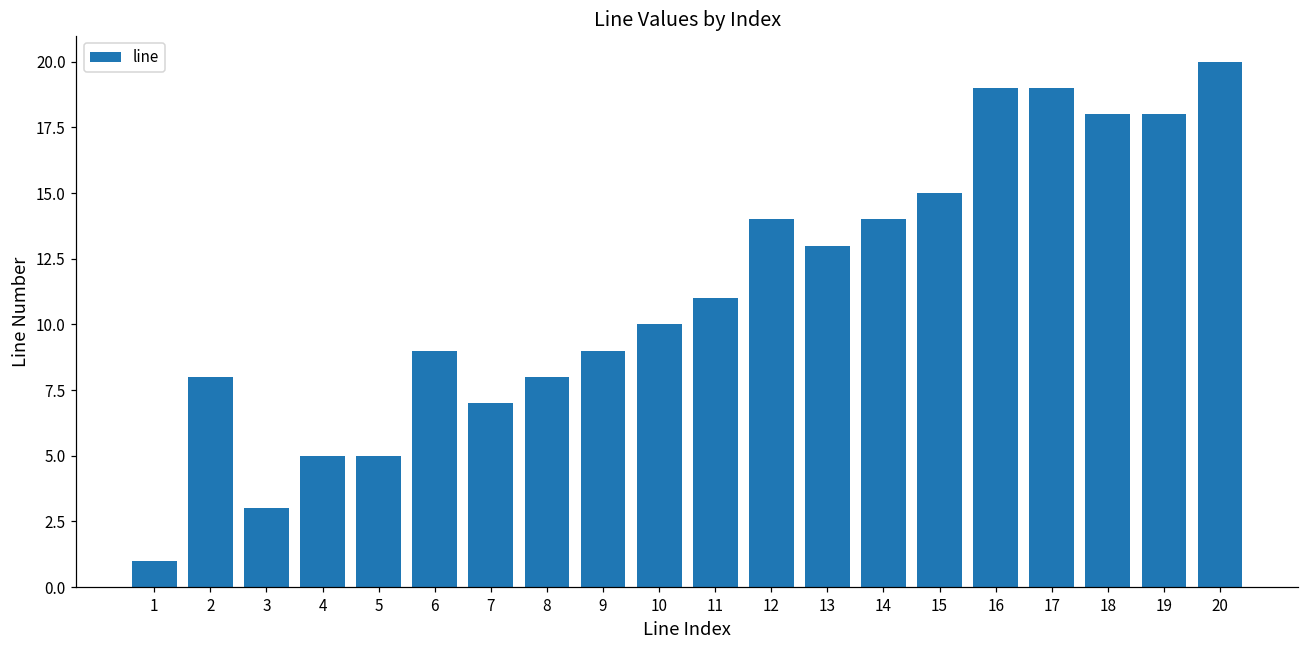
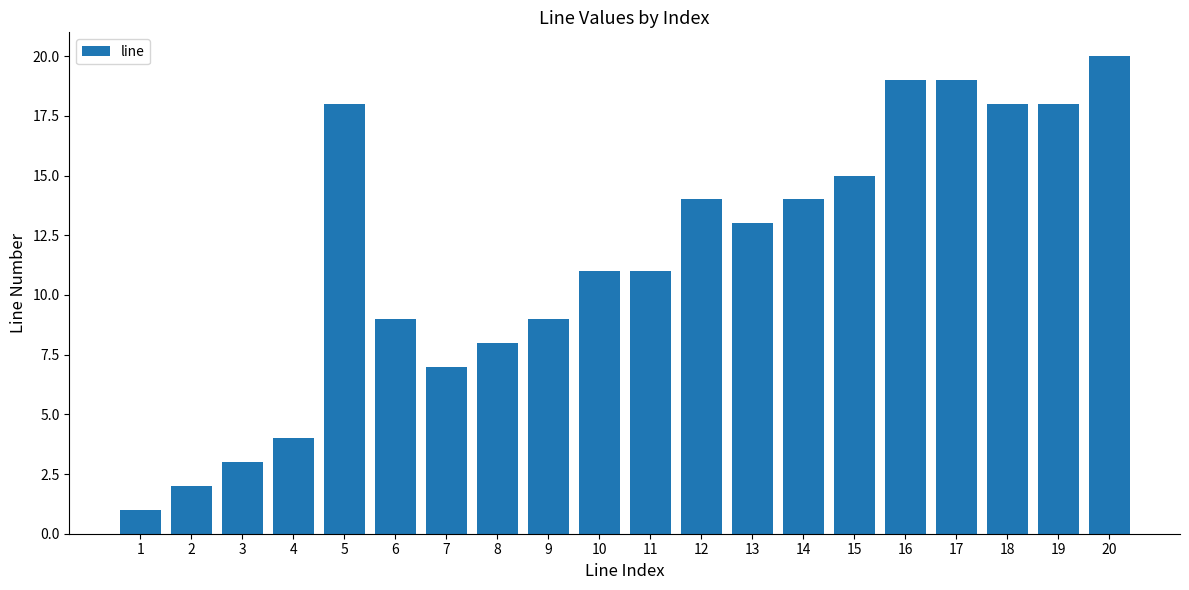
2: 8 -> 2
4: 5 -> 4
5: 5 -> 18
10: 10 -> 11
